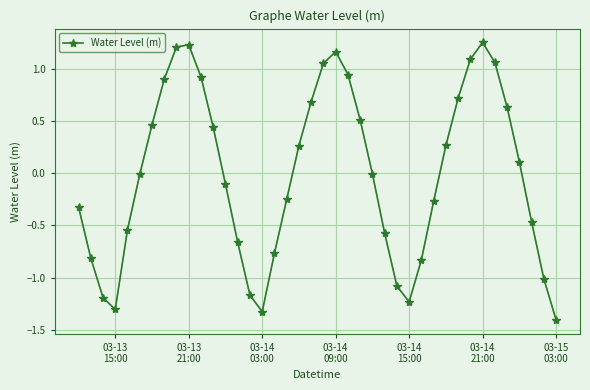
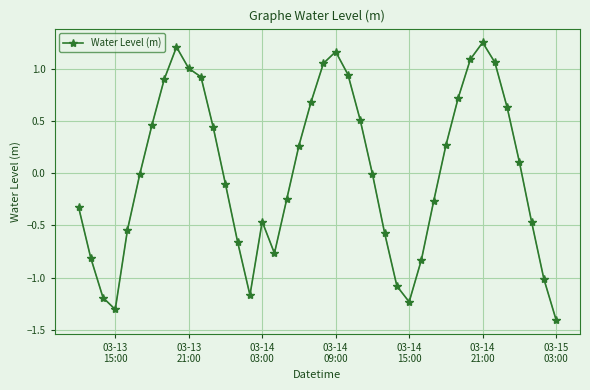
03-13 21:00: 1.23 -> 1.00
03-14 03:00: -1.33 -> -0.46
